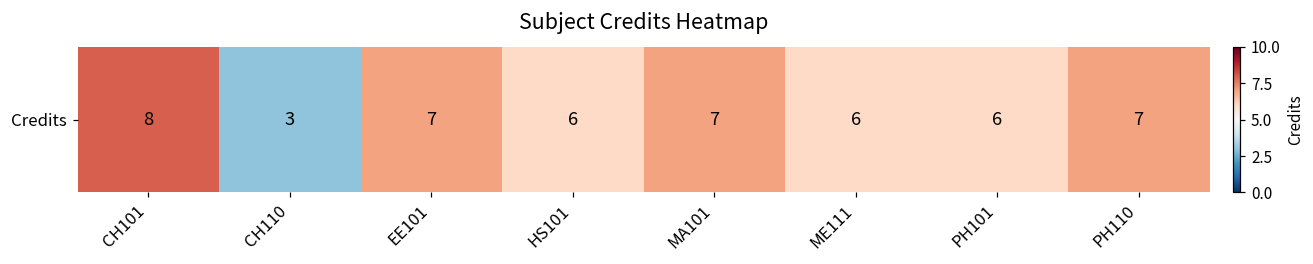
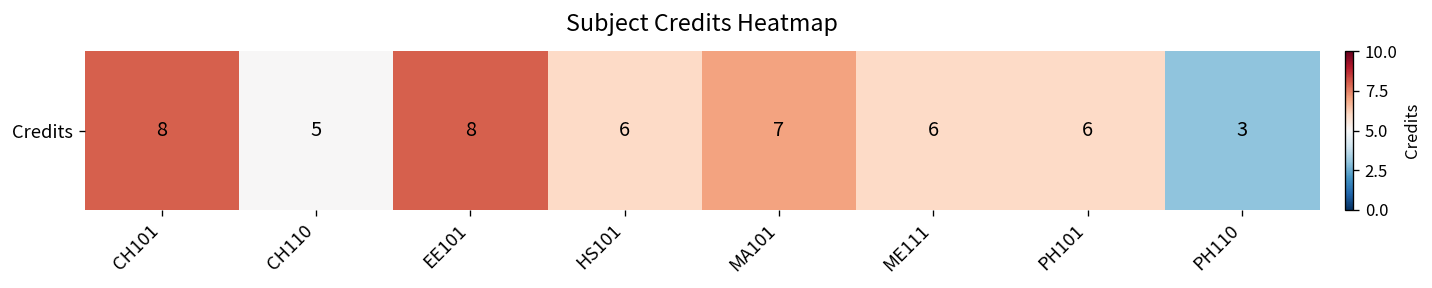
Credits, CH110: 3 -> 5
Credits, EE101: 7 -> 8
Credits, PH110: 7 -> 3
